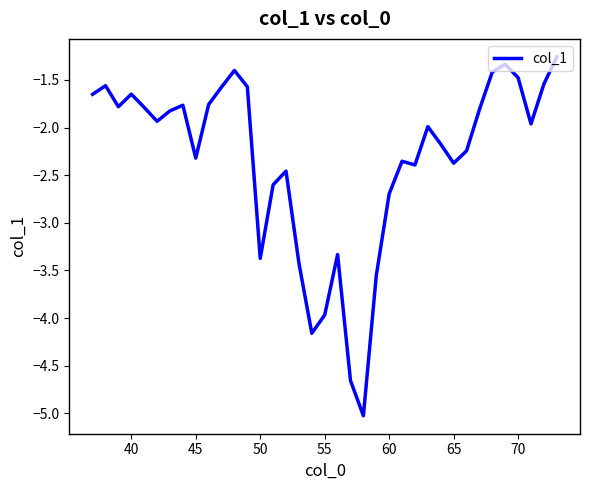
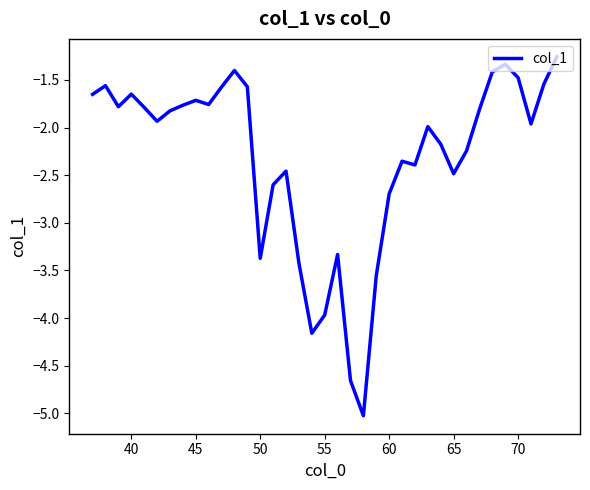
45: -2.3 -> -1.7
65: -2.4 -> -2.5
